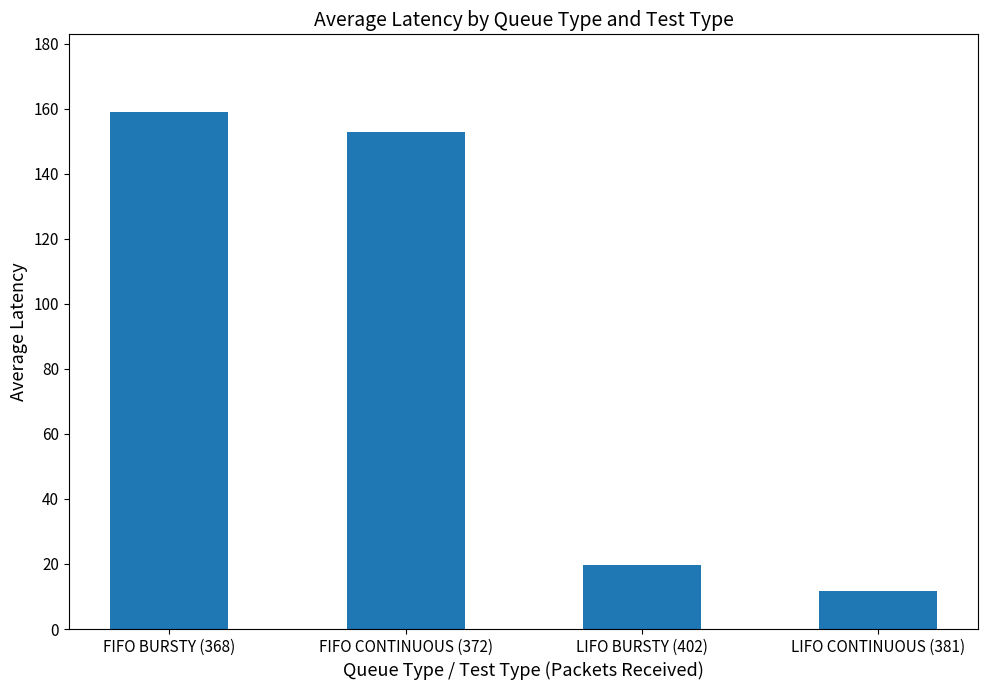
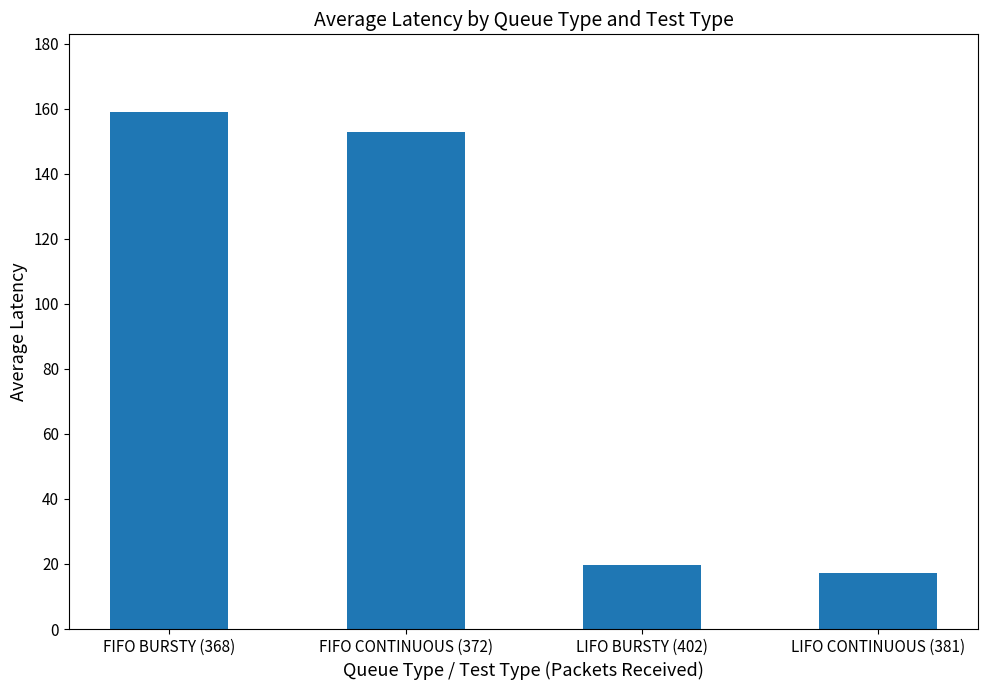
LIFO CONTINUOUS (381): 12 -> 17
